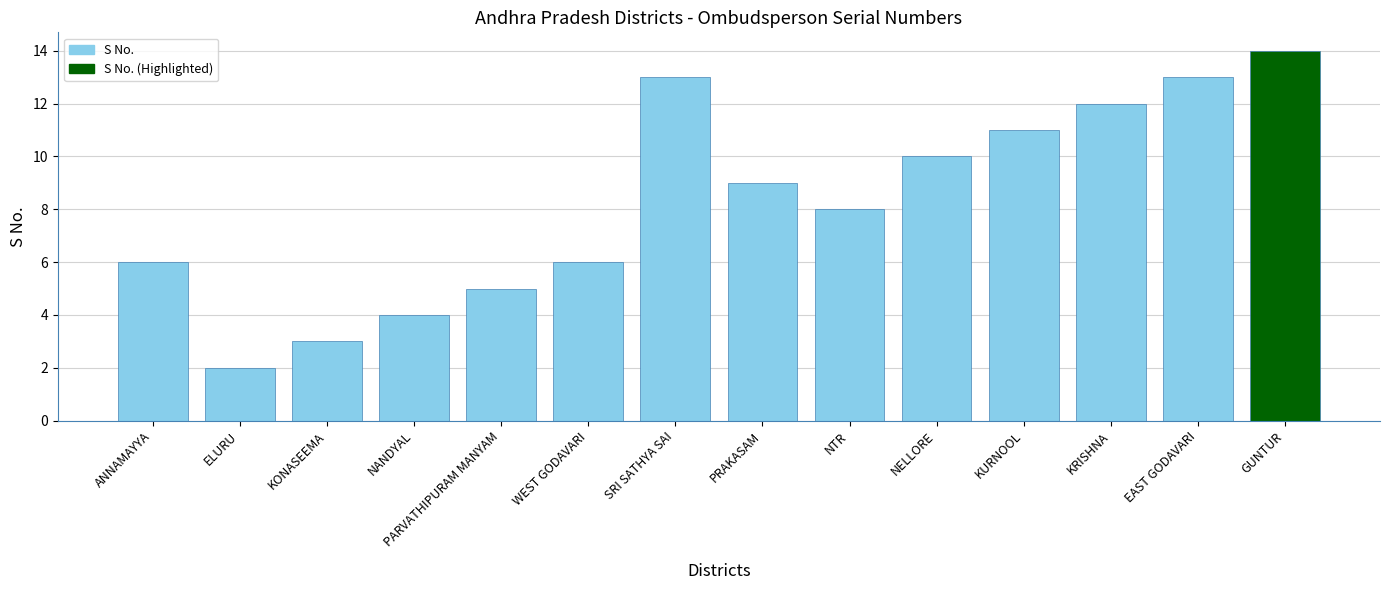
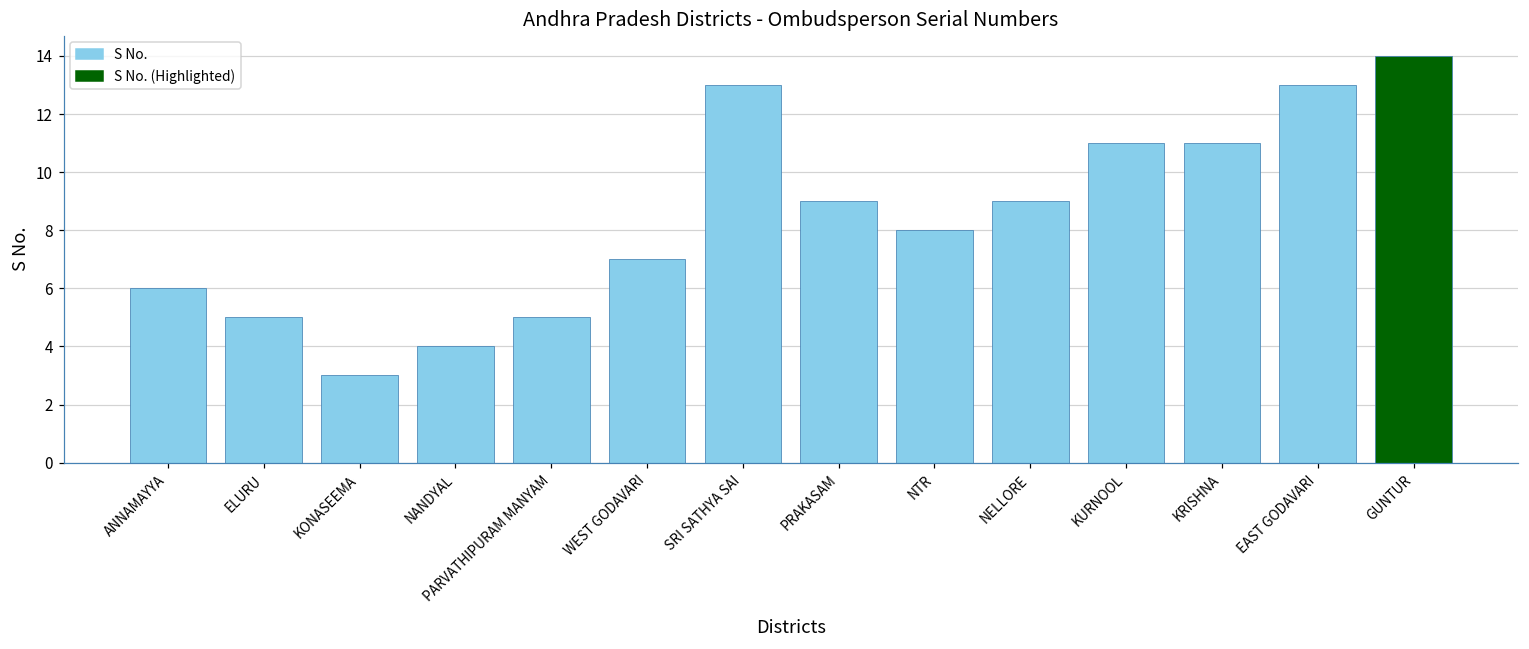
ELURU: 2 -> 5
WEST GODAVARI: 6 -> 7
NELLORE: 10 -> 9
KRISHNA: 12 -> 11
